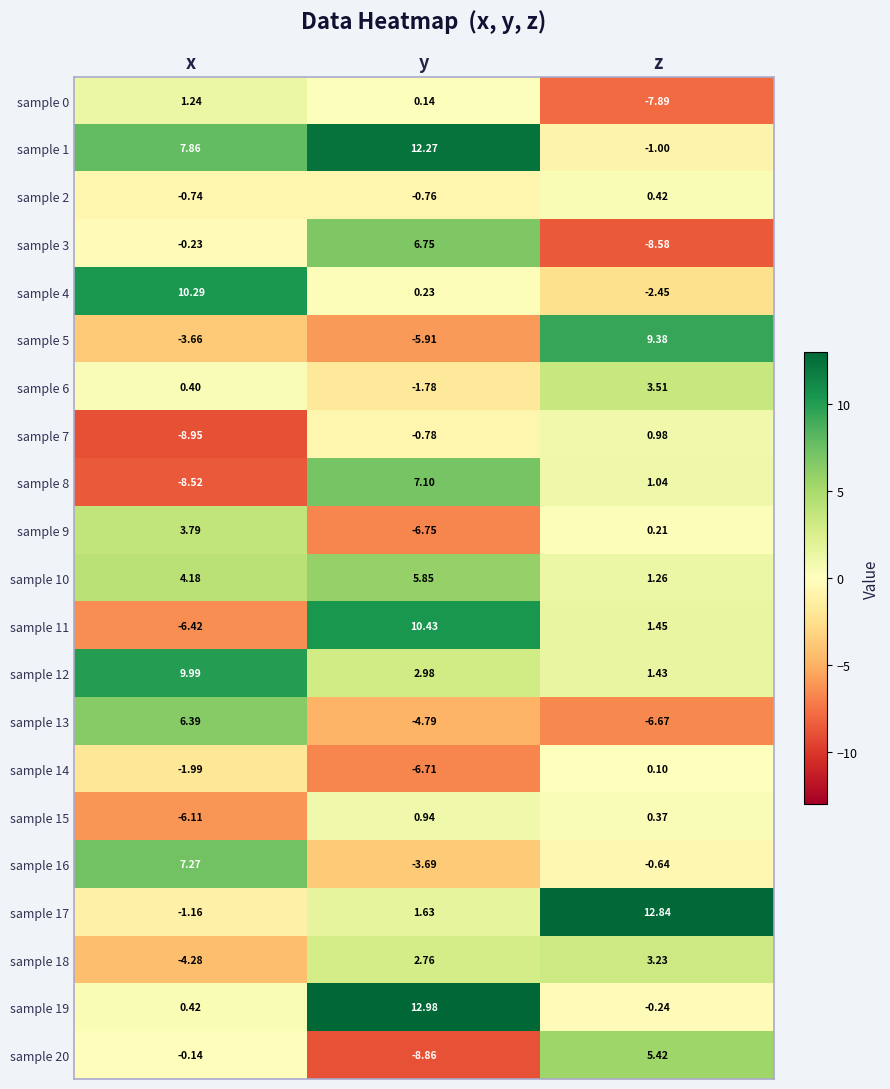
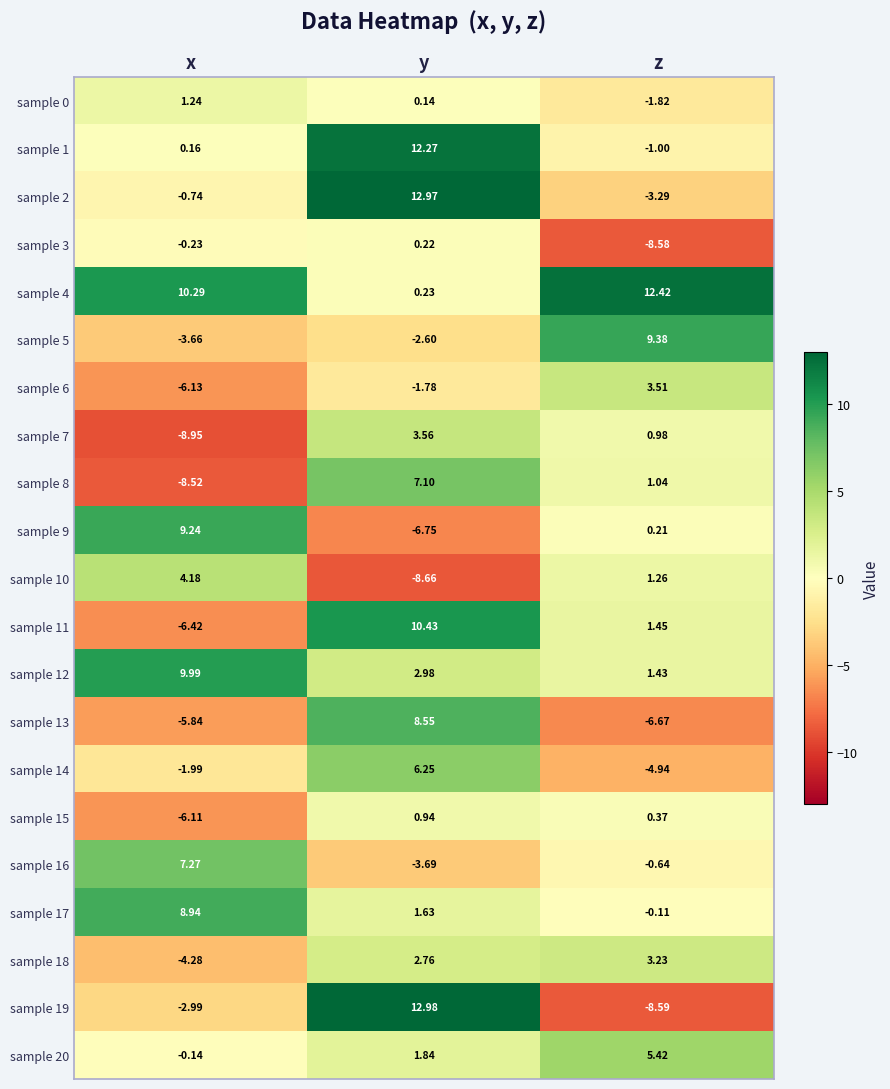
sample 0, z: -7.89 -> -1.82
sample 1, x: 7.86 -> 0.16
sample 2, y: -0.76 -> 12.97
sample 2, z: 0.42 -> -3.29
sample 3, y: 6.75 -> 0.22
sample 4, z: -2.45 -> 12.42
sample 5, y: -5.91 -> -2.60
sample 6, x: 0.40 -> -6.13
sample 7, y: -0.78 -> 3.56
sample 9, x: 3.79 -> 9.24
sample 10, y: 5.85 -> -8.66
sample 13, x: 6.39 -> -5.84
sample 13, y: -4.79 -> 8.55
sample 14, y: -6.71 -> 6.25
sample 14, z: 0.10 -> -4.94
sample 17, x: -1.16 -> 8.94
sample 17, z: 12.84 -> -0.11
sample 19, x: 0.42 -> -2.99
sample 19, z: -0.24 -> -8.59
sample 20, y: -8.86 -> 1.84
